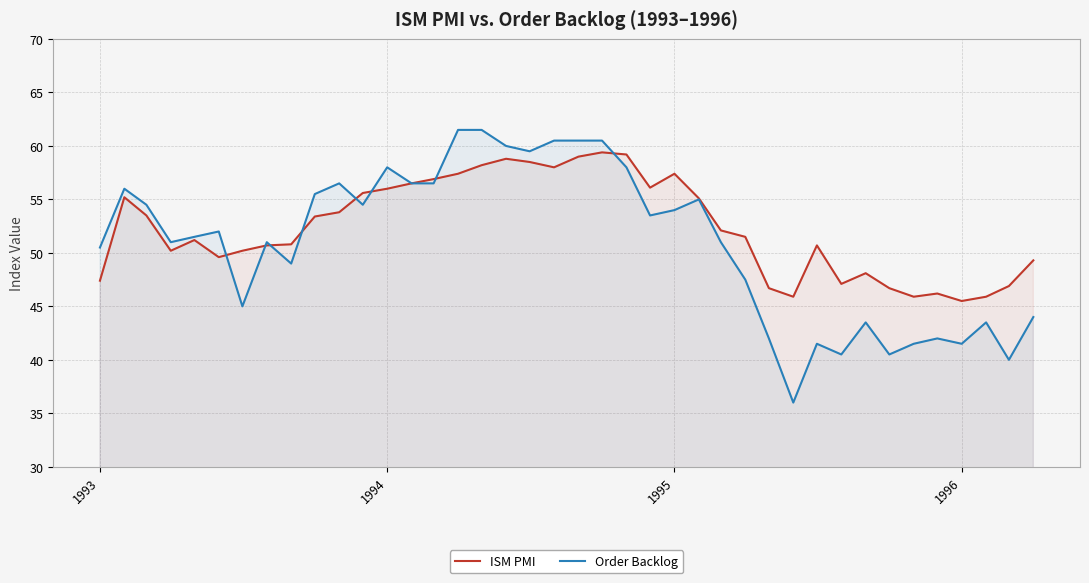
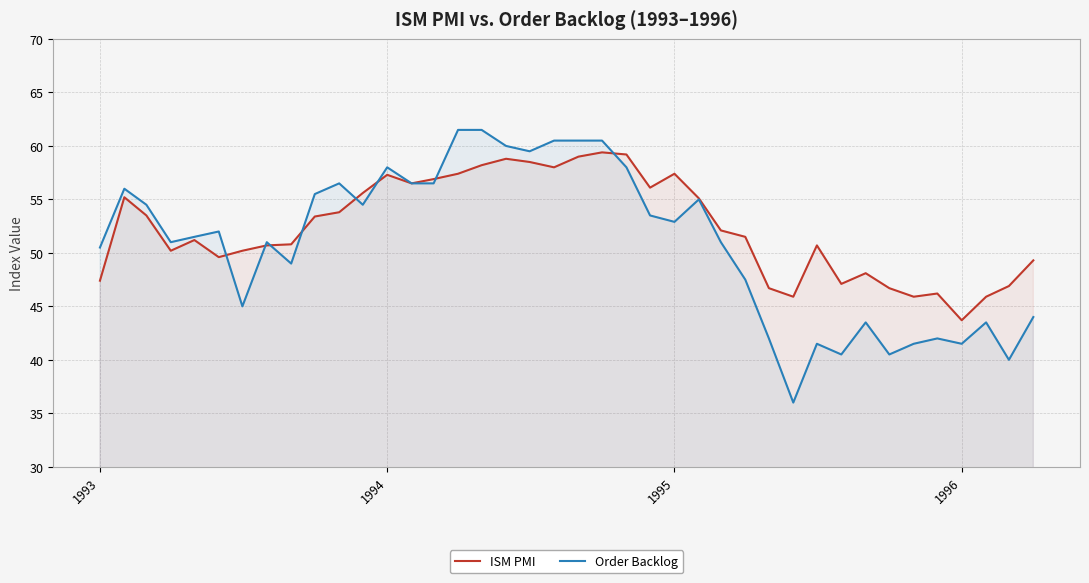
ISM PMI, 1994: 56.0 -> 57.3
Order Backlog, 1995: 54.0 -> 52.9
ISM PMI, 1996: 45.5 -> 43.7
